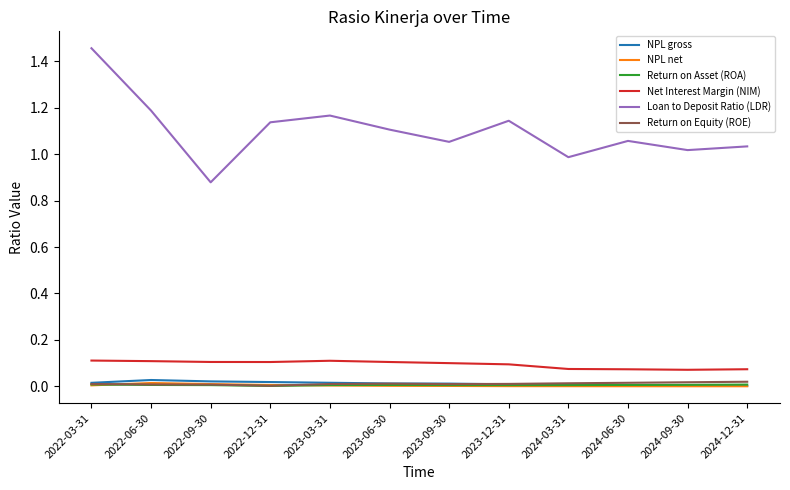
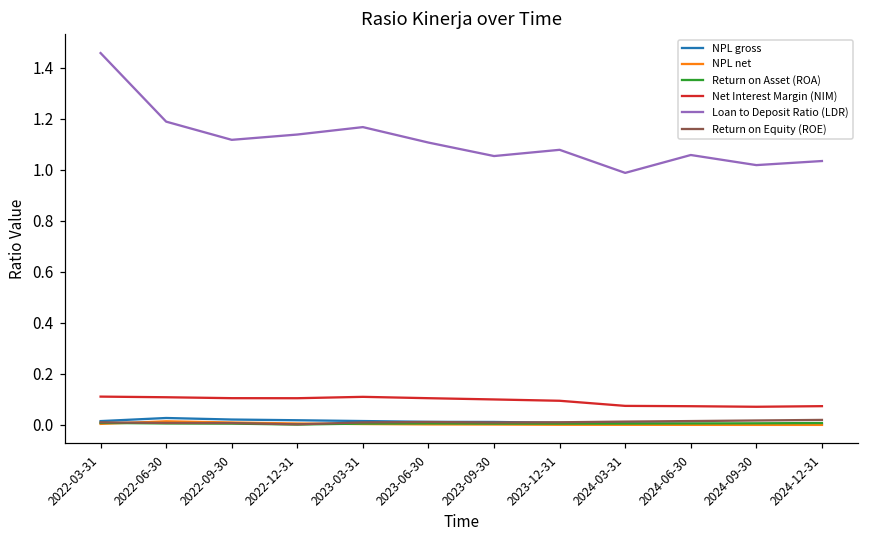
Loan to Deposit Ratio (LDR), 2022-09-30: 0.88 -> 1.12
Loan to Deposit Ratio (LDR), 2023-12-31: 1.14 -> 1.08
